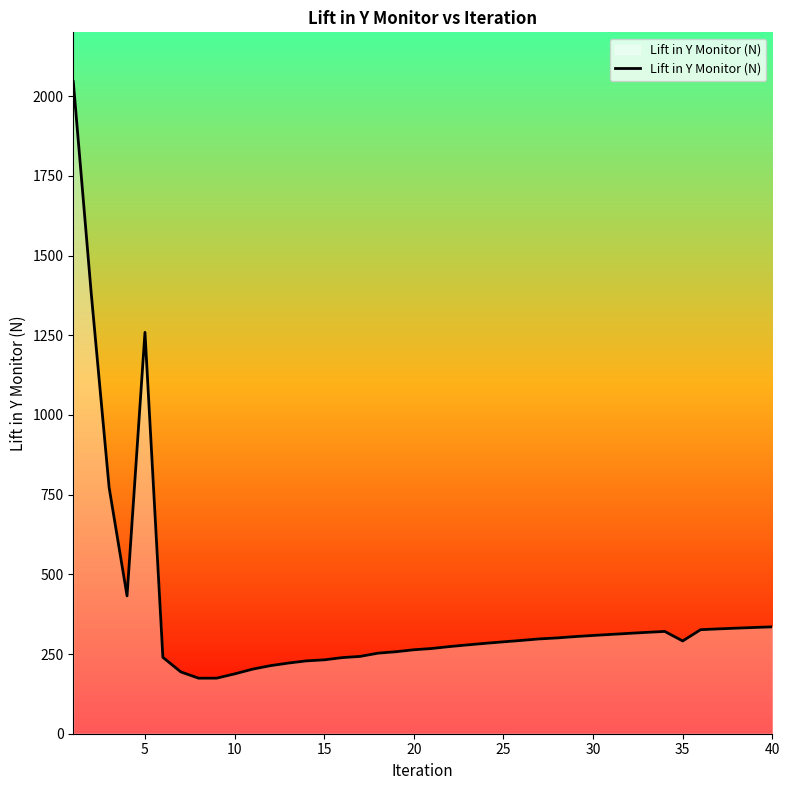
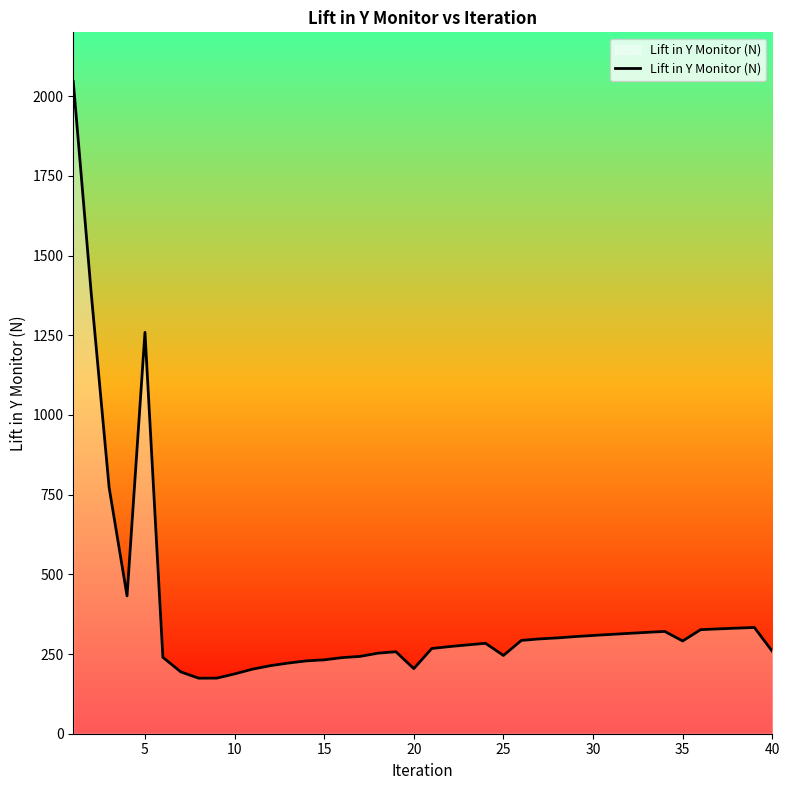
20: 260 -> 200
25: 290 -> 250
40: 340 -> 260
